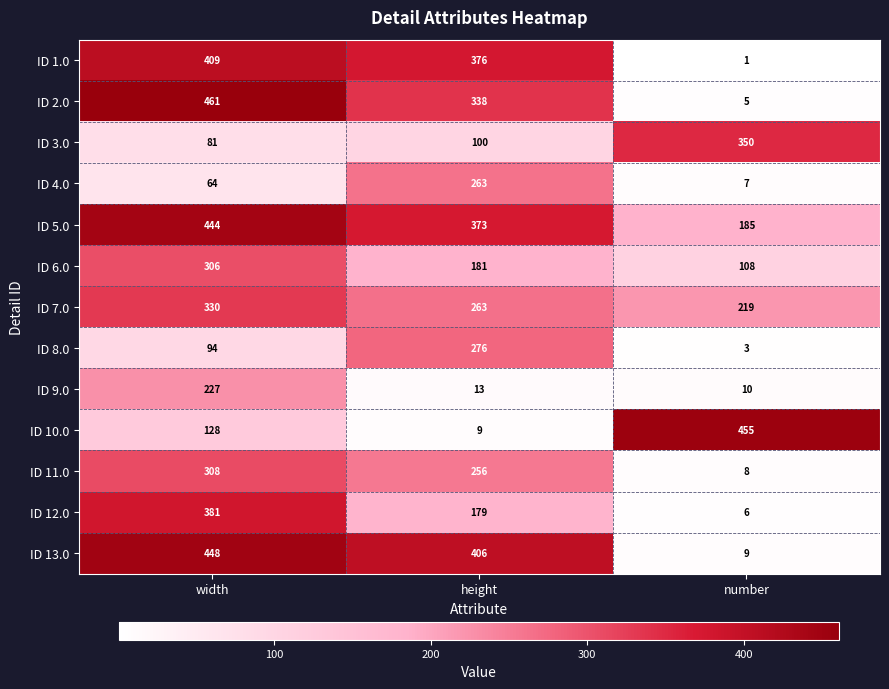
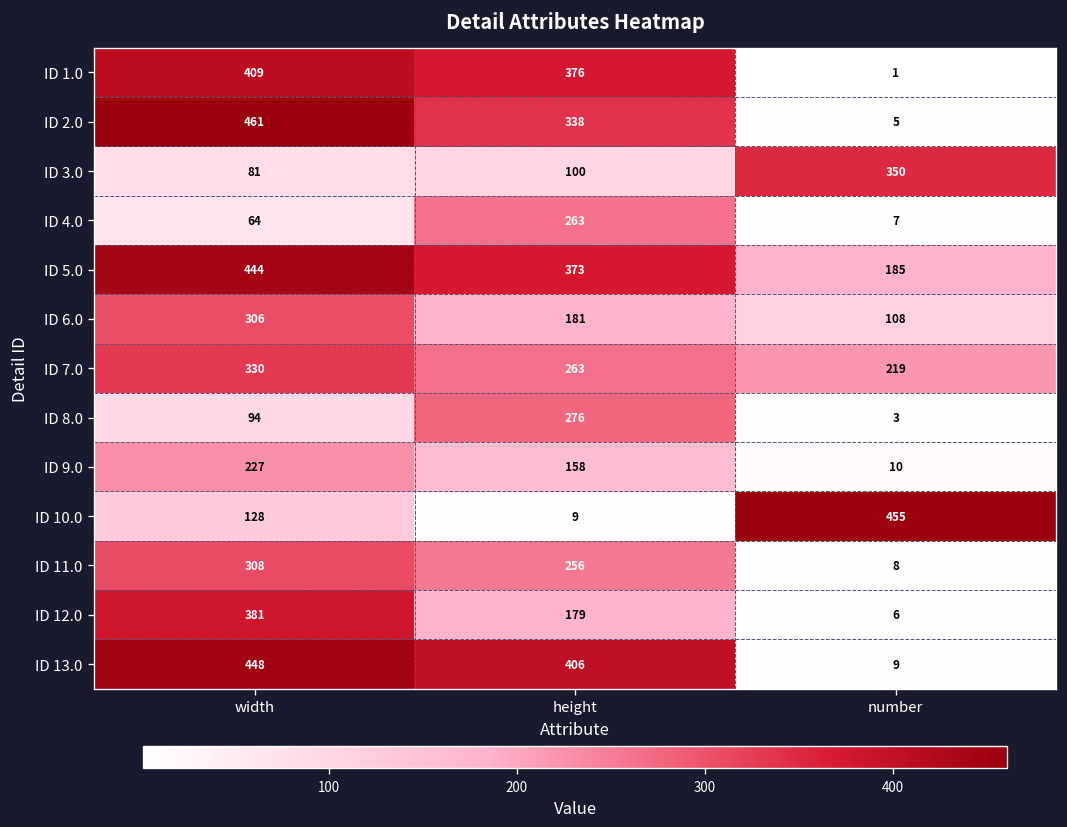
ID 9.0, height: 13 -> 158
